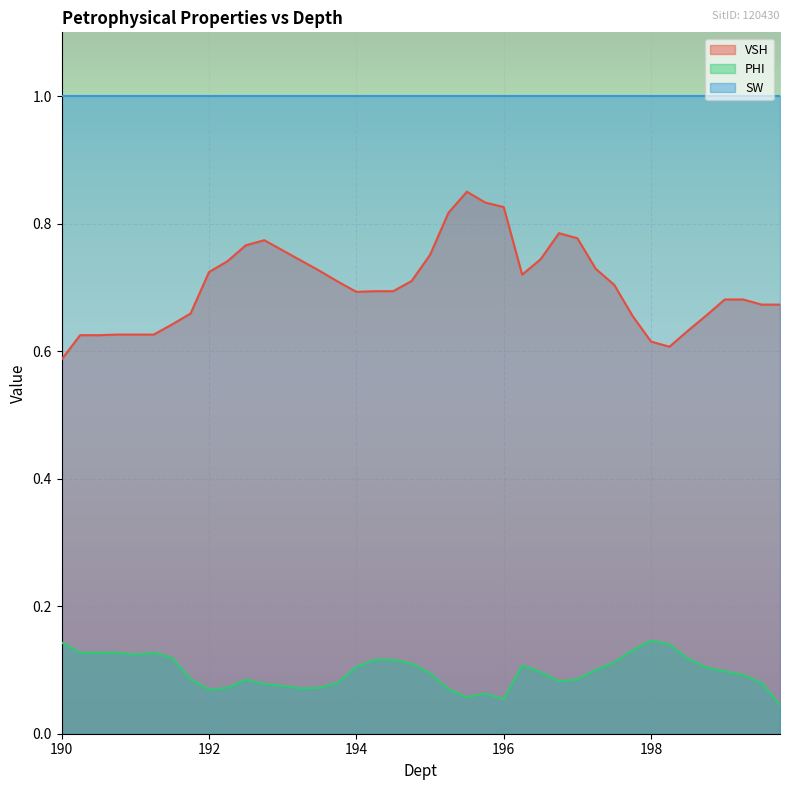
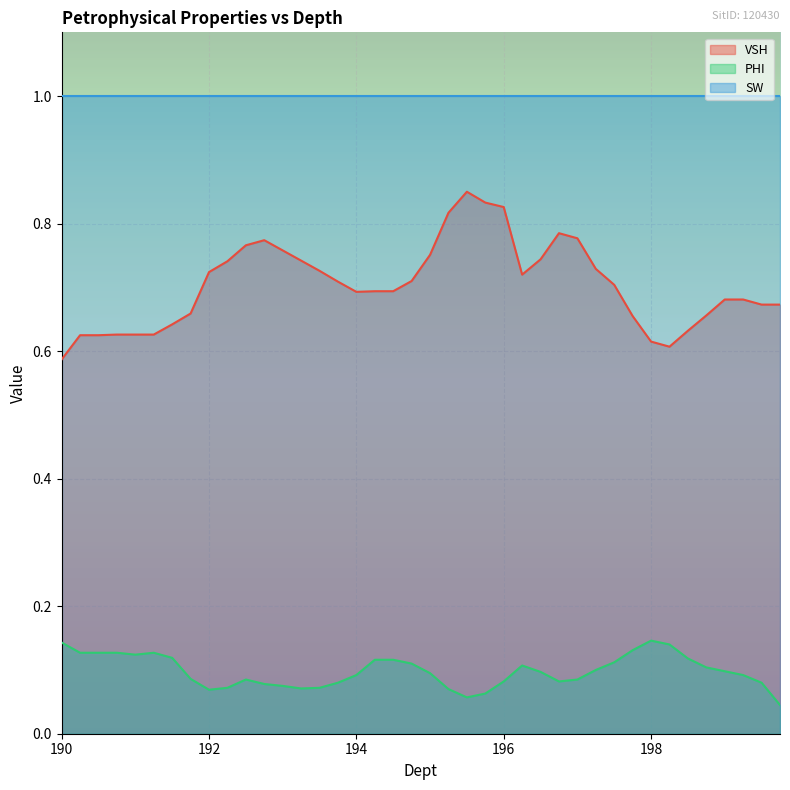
PHI, 194: 0.11 -> 0.09
PHI, 196: 0.05 -> 0.08
